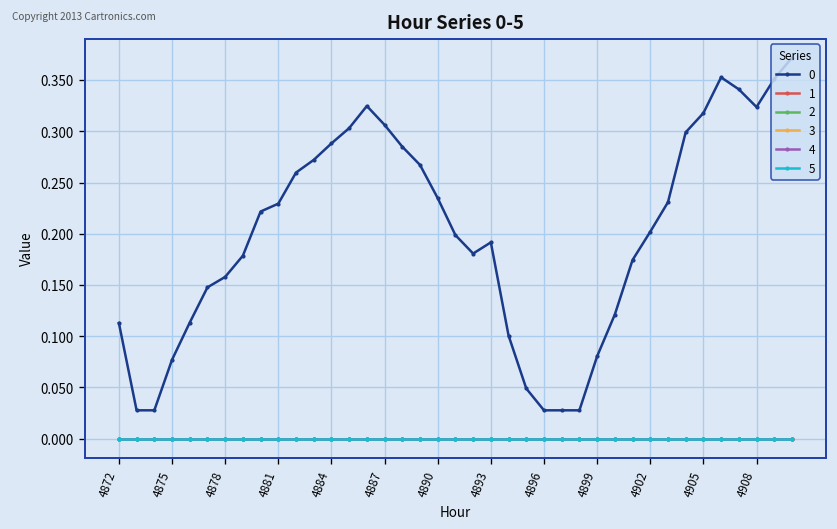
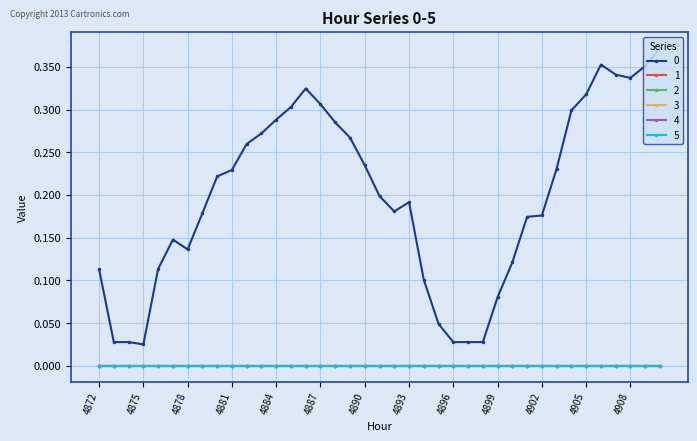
0, 4875: 0.08 -> 0.03
0, 4878: 0.16 -> 0.14
0, 4902: 0.20 -> 0.18
0, 4908: 0.32 -> 0.34
